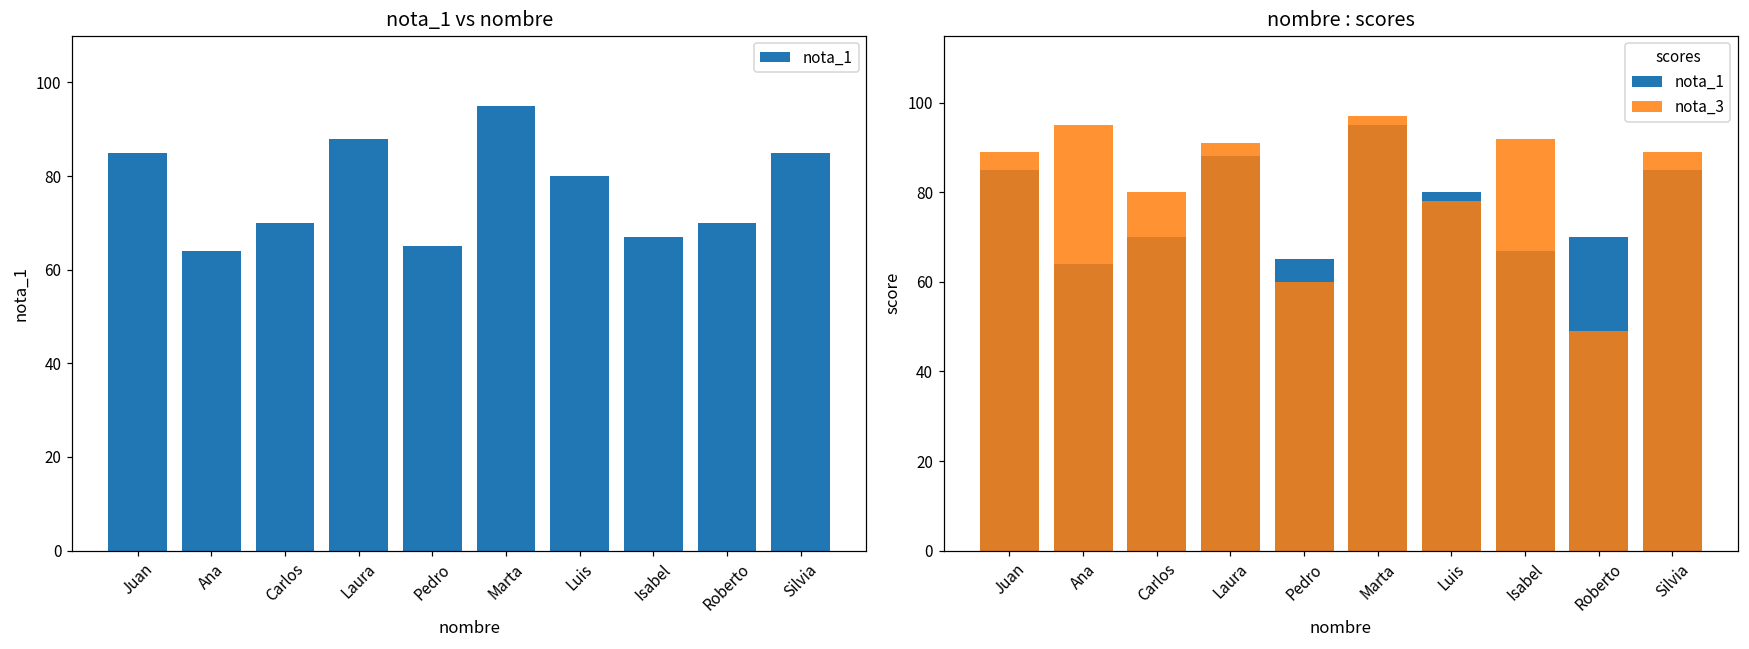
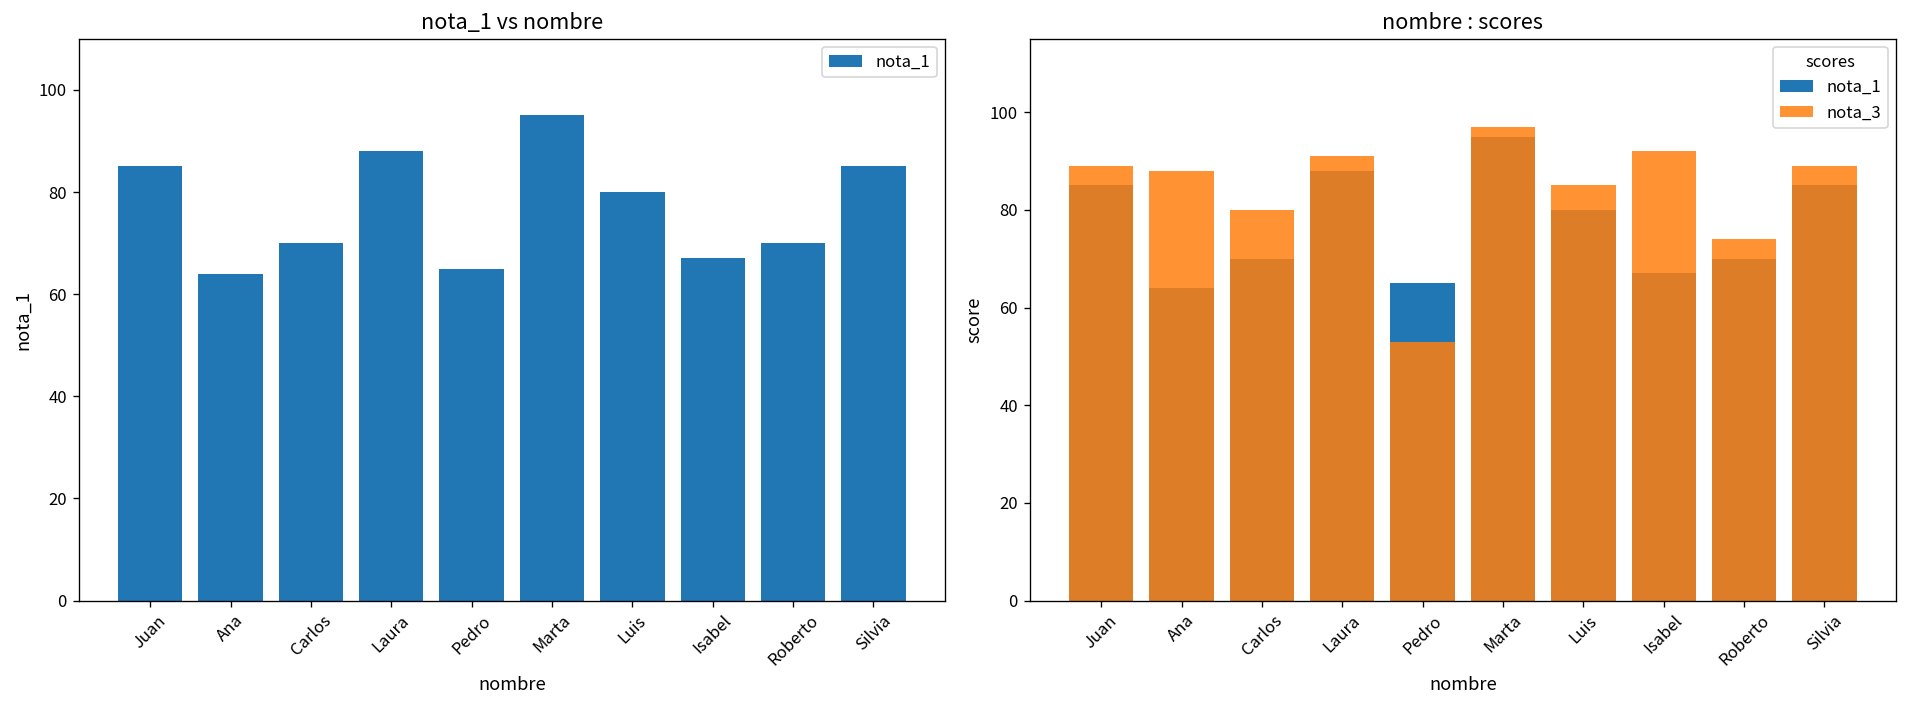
nombre : scores, nota_3, Ana: 95 -> 88
nombre : scores, nota_3, Pedro: 60 -> 53
nombre : scores, nota_3, Luis: 78 -> 85
nombre : scores, nota_3, Roberto: 49 -> 74
